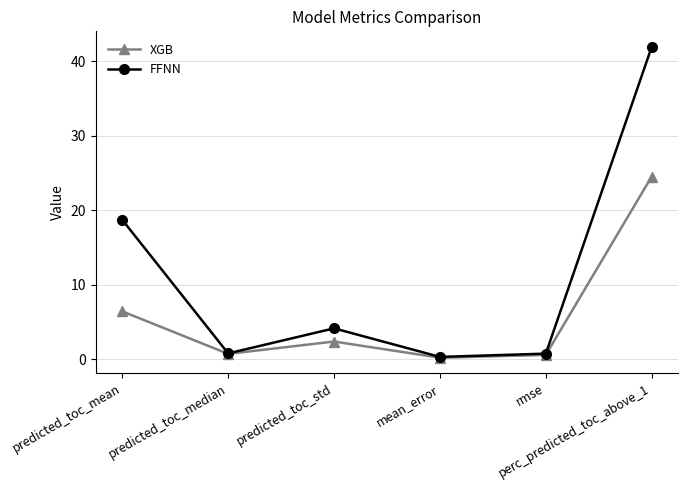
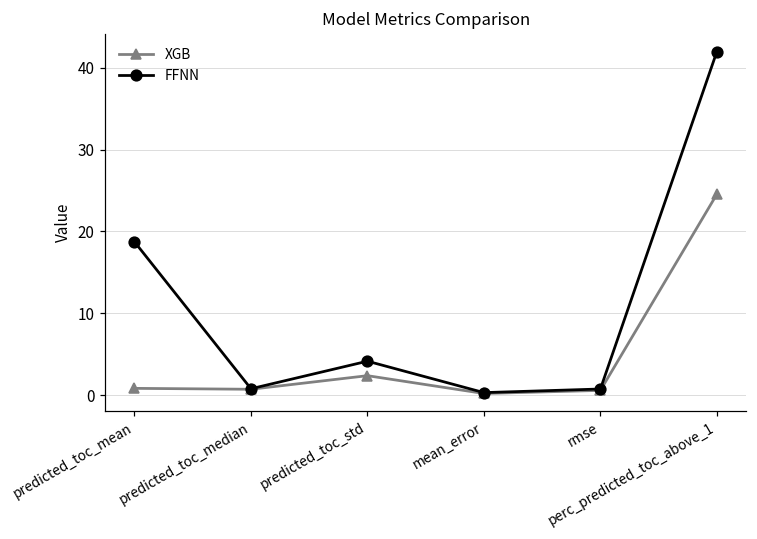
XGB, predicted_toc_mean: 6 -> 1
